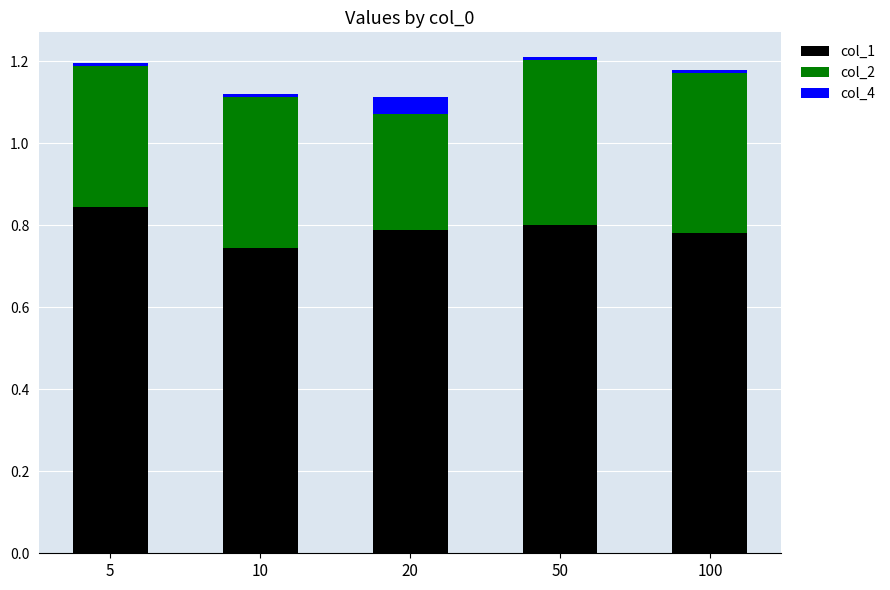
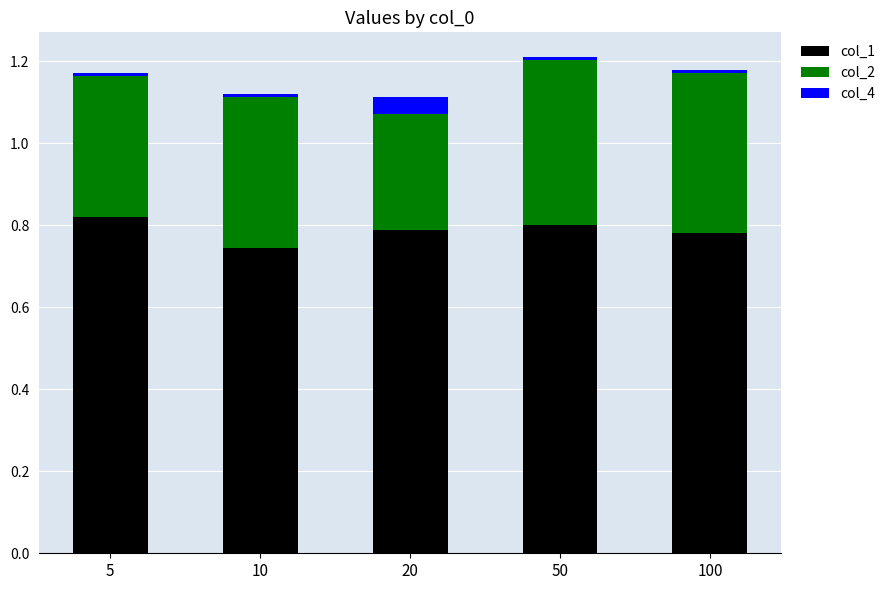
col_1, 5: 0.84 -> 0.82
